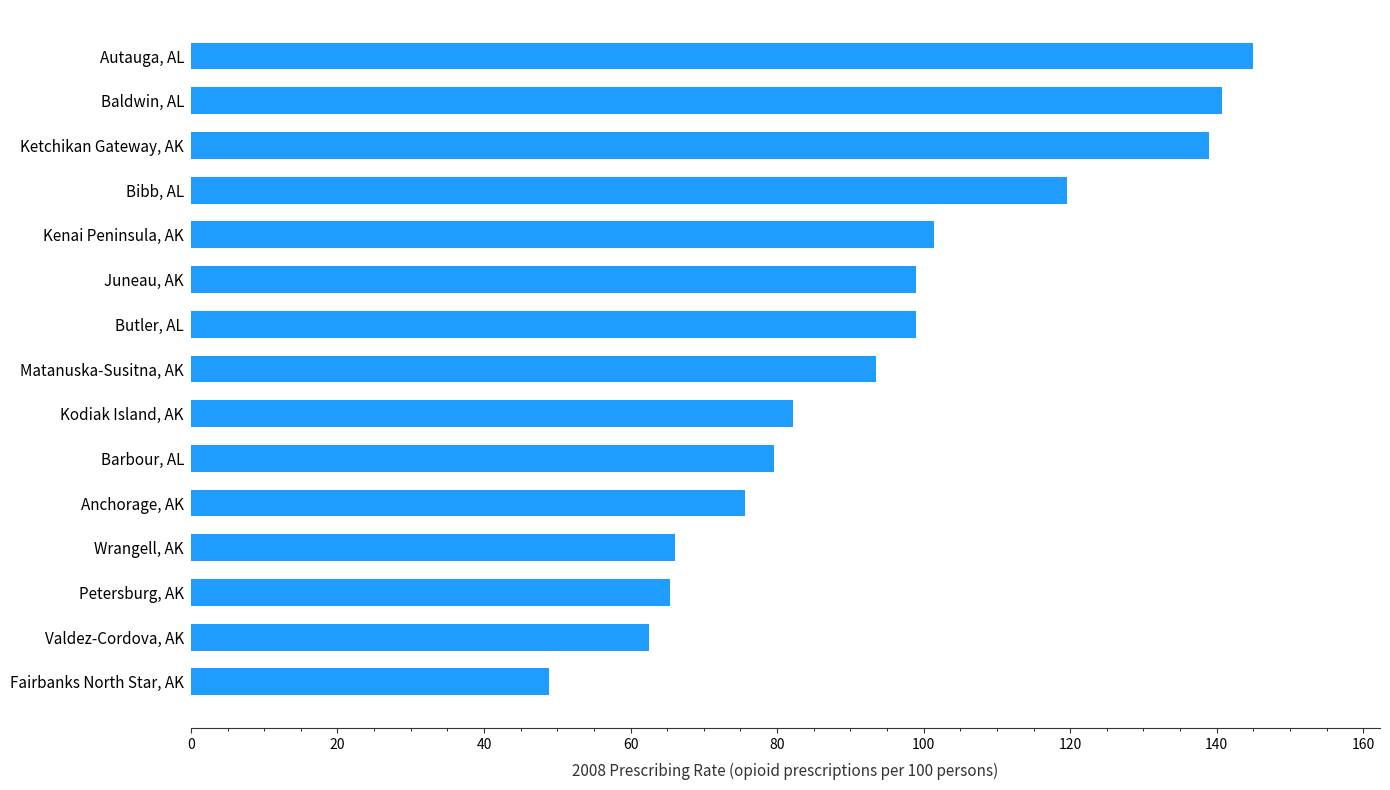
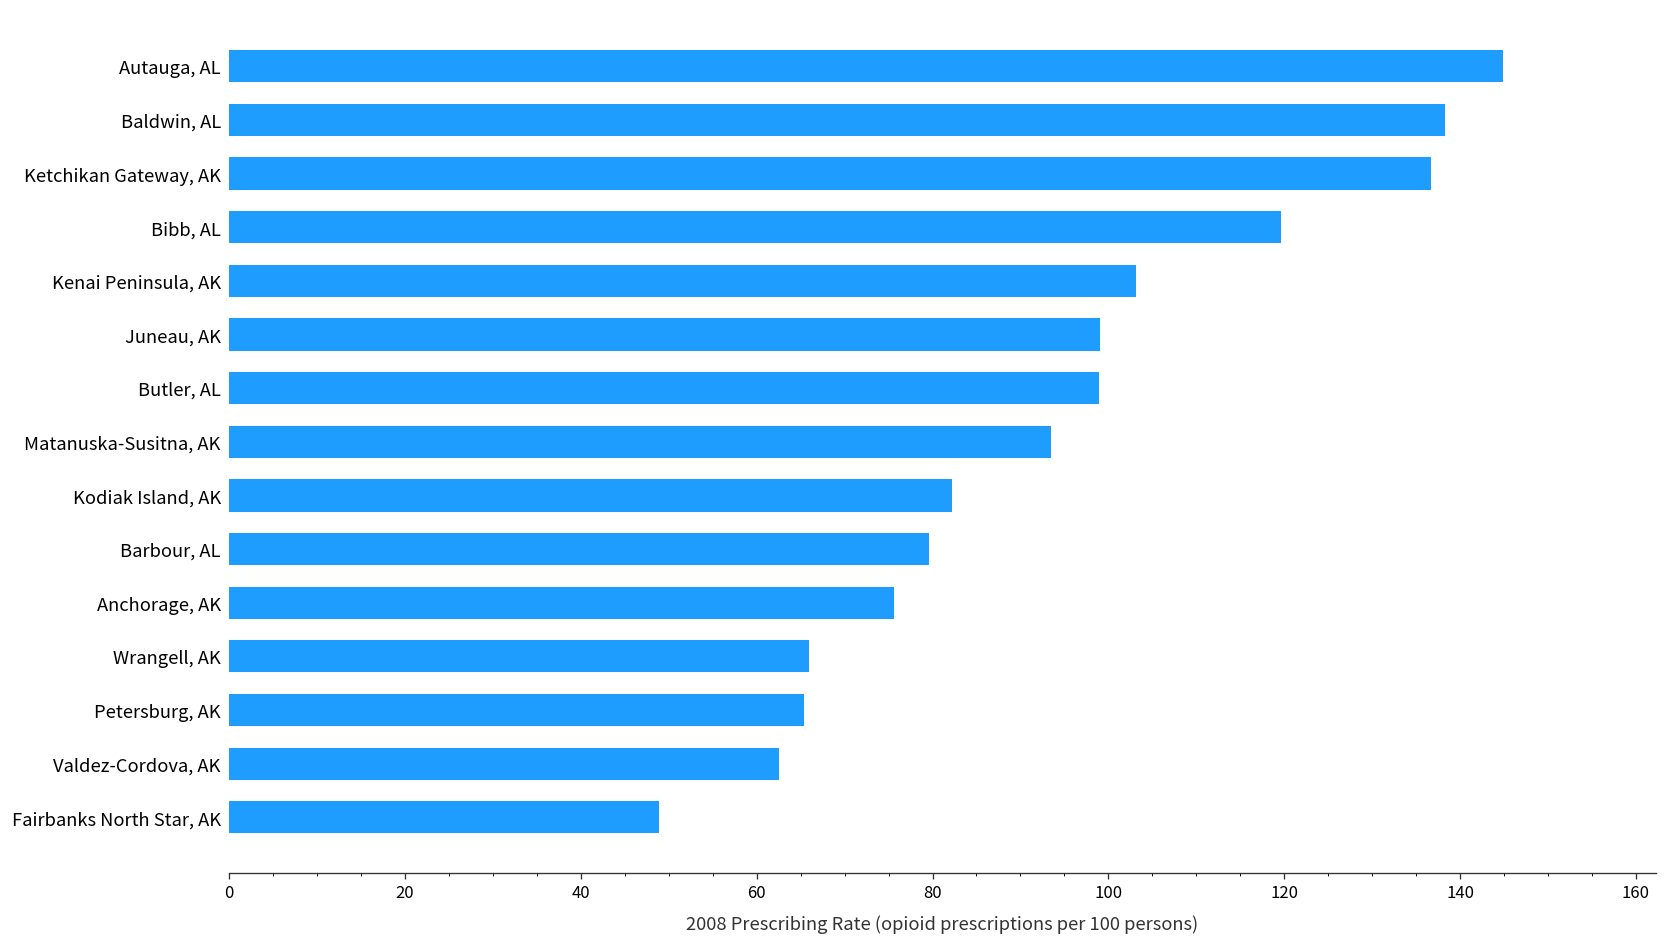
Baldwin, AL: 141 -> 138
Ketchikan Gateway, AK: 139 -> 137
Kenai Peninsula, AK: 101 -> 103
